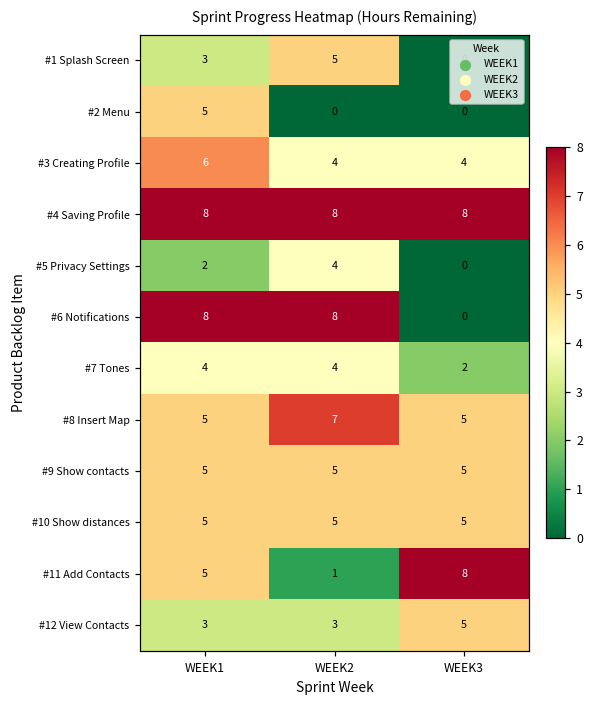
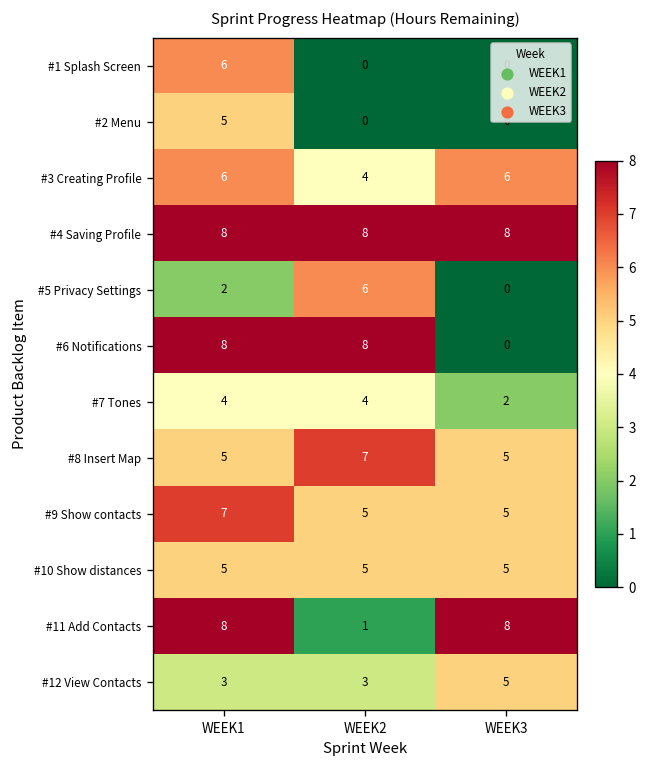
#1 Splash Screen, WEEK1: 3 -> 6
#1 Splash Screen, WEEK2: 5 -> 0
#3 Creating Profile, WEEK3: 4 -> 6
#5 Privacy Settings, WEEK2: 4 -> 6
#9 Show contacts, WEEK1: 5 -> 7
#11 Add Contacts, WEEK1: 5 -> 8
